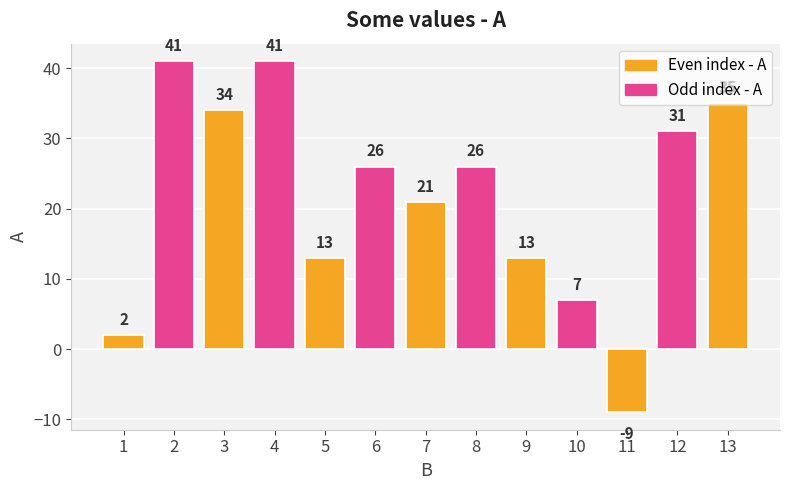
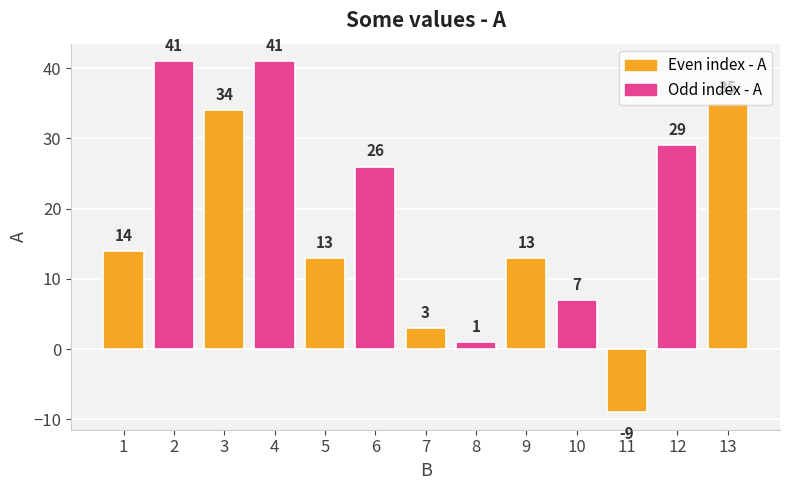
1: 2 -> 14
7: 21 -> 3
8: 26 -> 1
12: 31 -> 29
